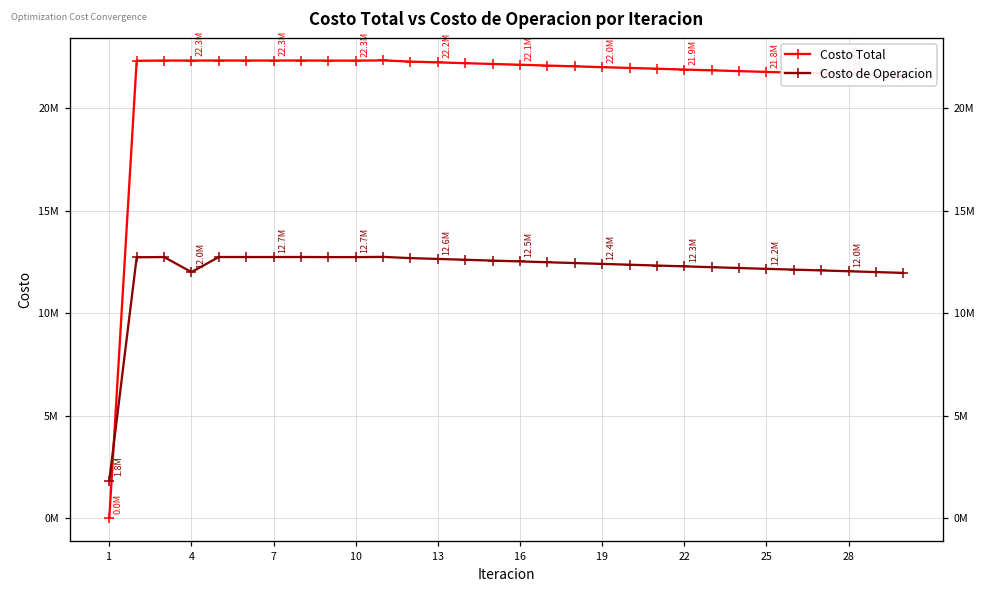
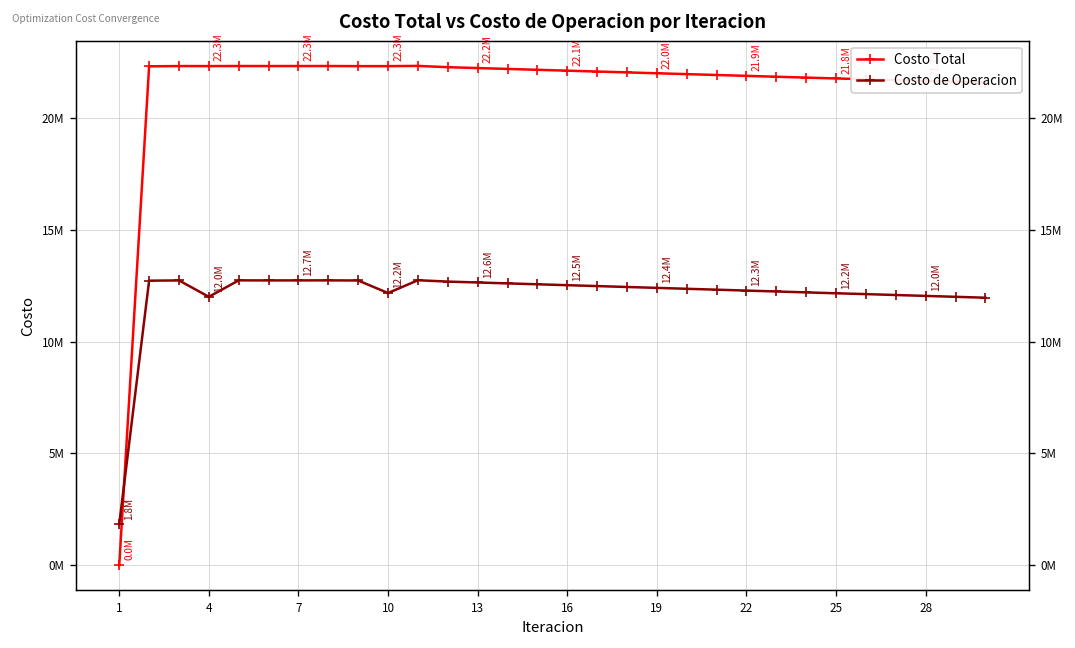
Costo de Operacion, 10: 12.7M -> 12.2M
